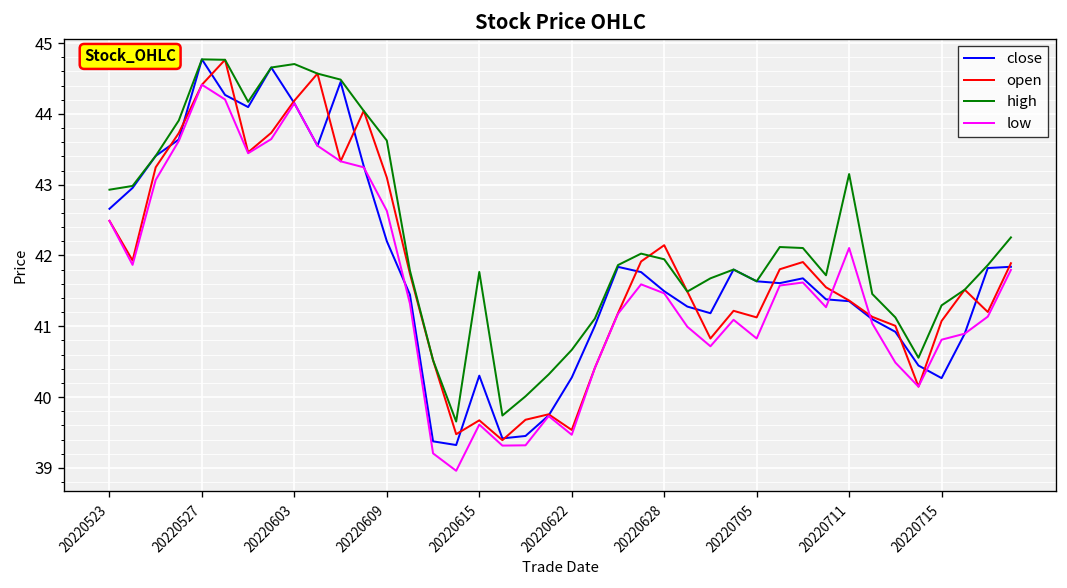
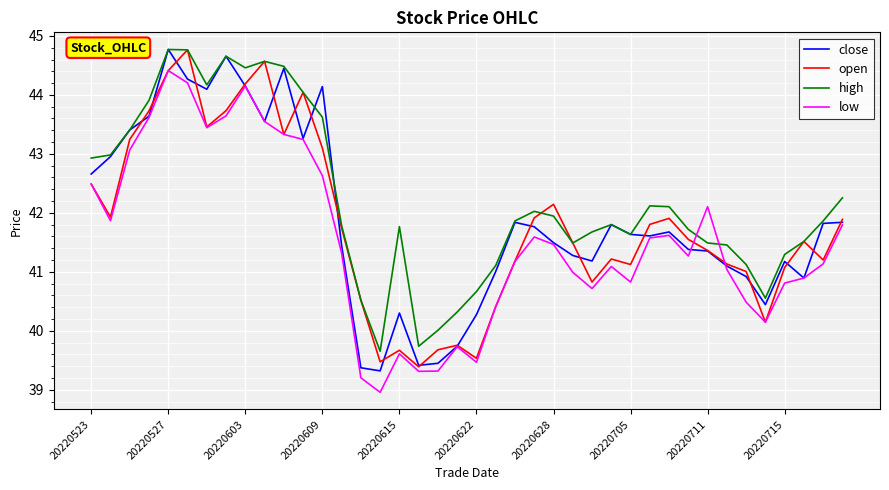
high, 20220603: 44.7 -> 44.5
close, 20220609: 42.2 -> 44.1
high, 20220711: 43.2 -> 41.5
close, 20220715: 40.3 -> 41.2
